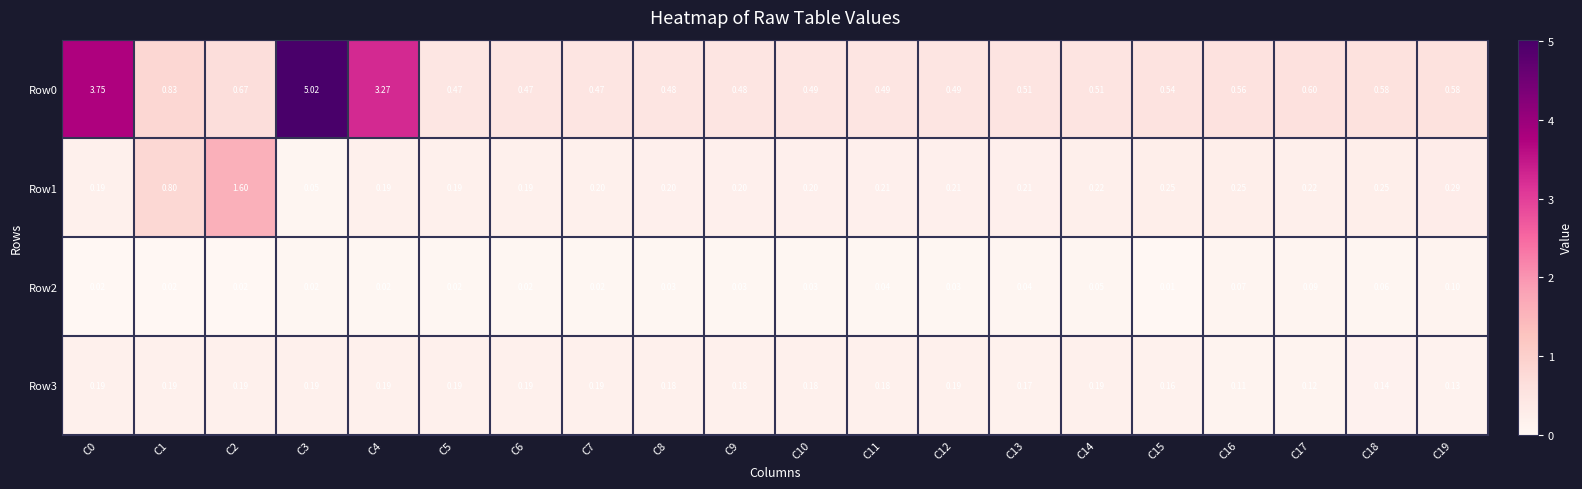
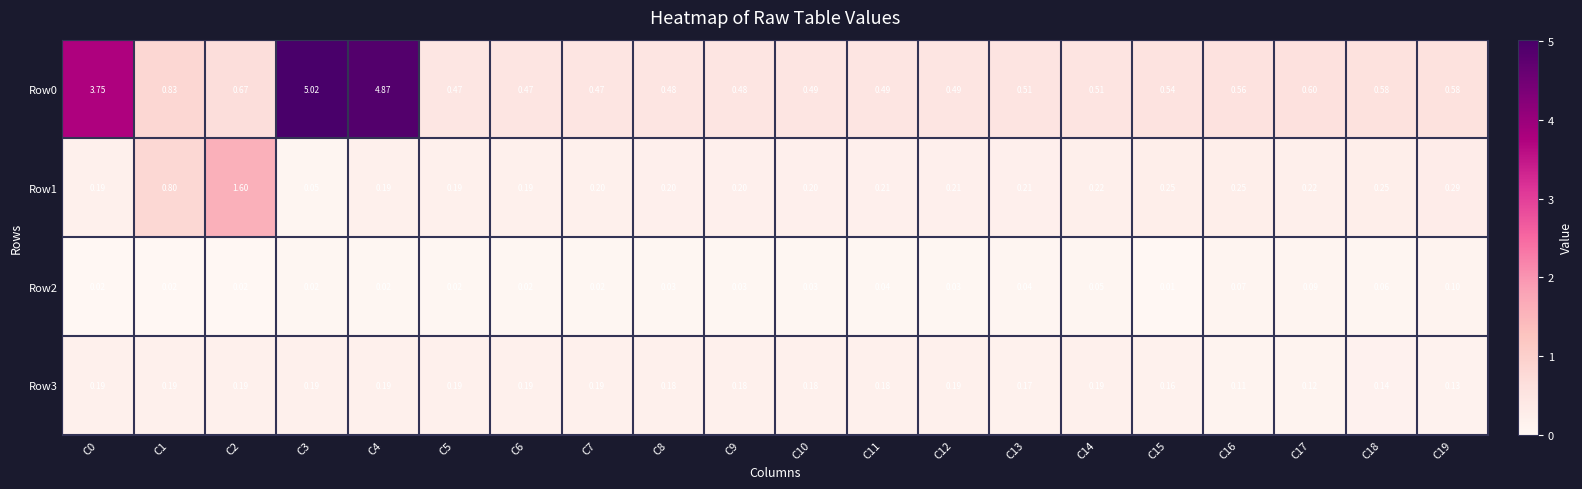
Row0, C4: 3.27 -> 4.87
